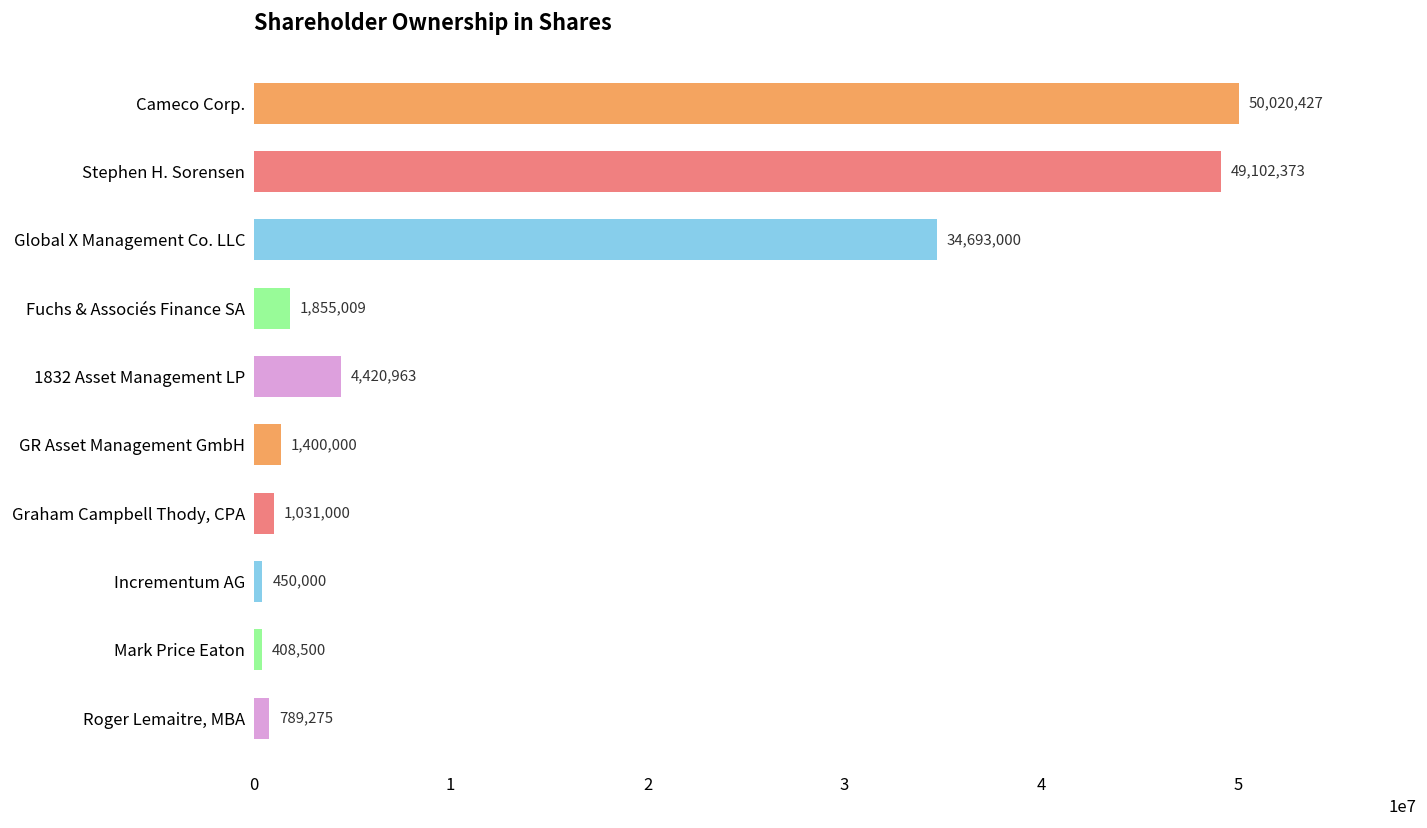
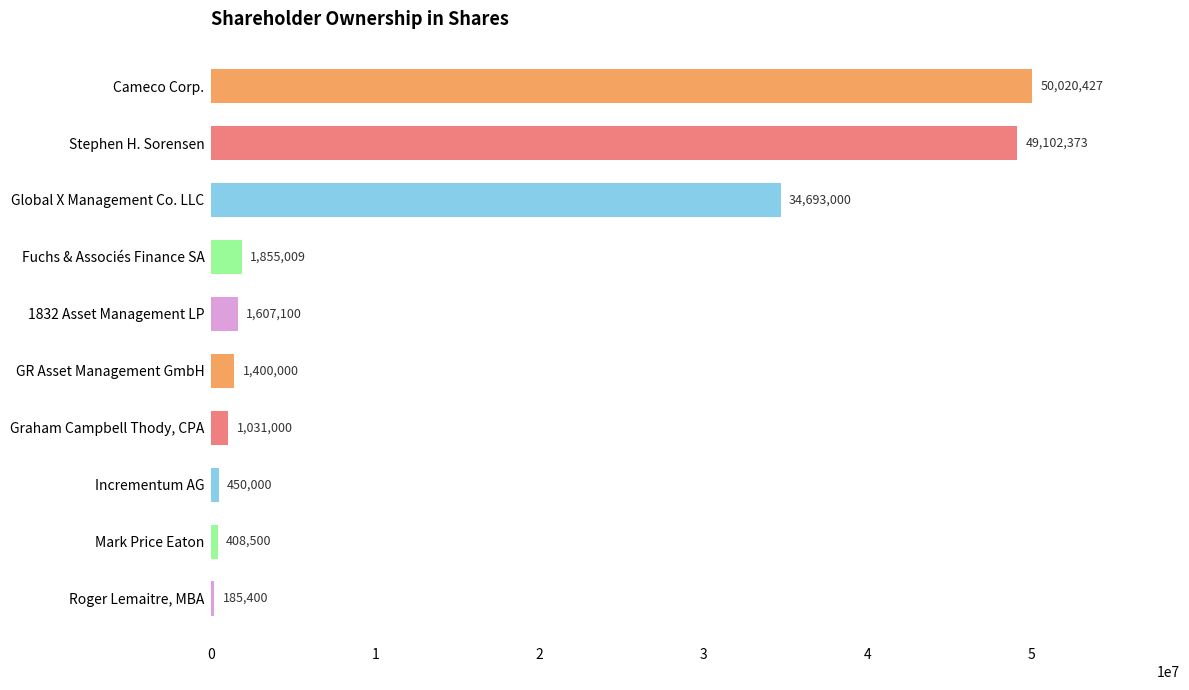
1832 Asset Management LP: 4,420,963 -> 1,607,100
Roger Lemaitre, MBA: 789,275 -> 185,400
